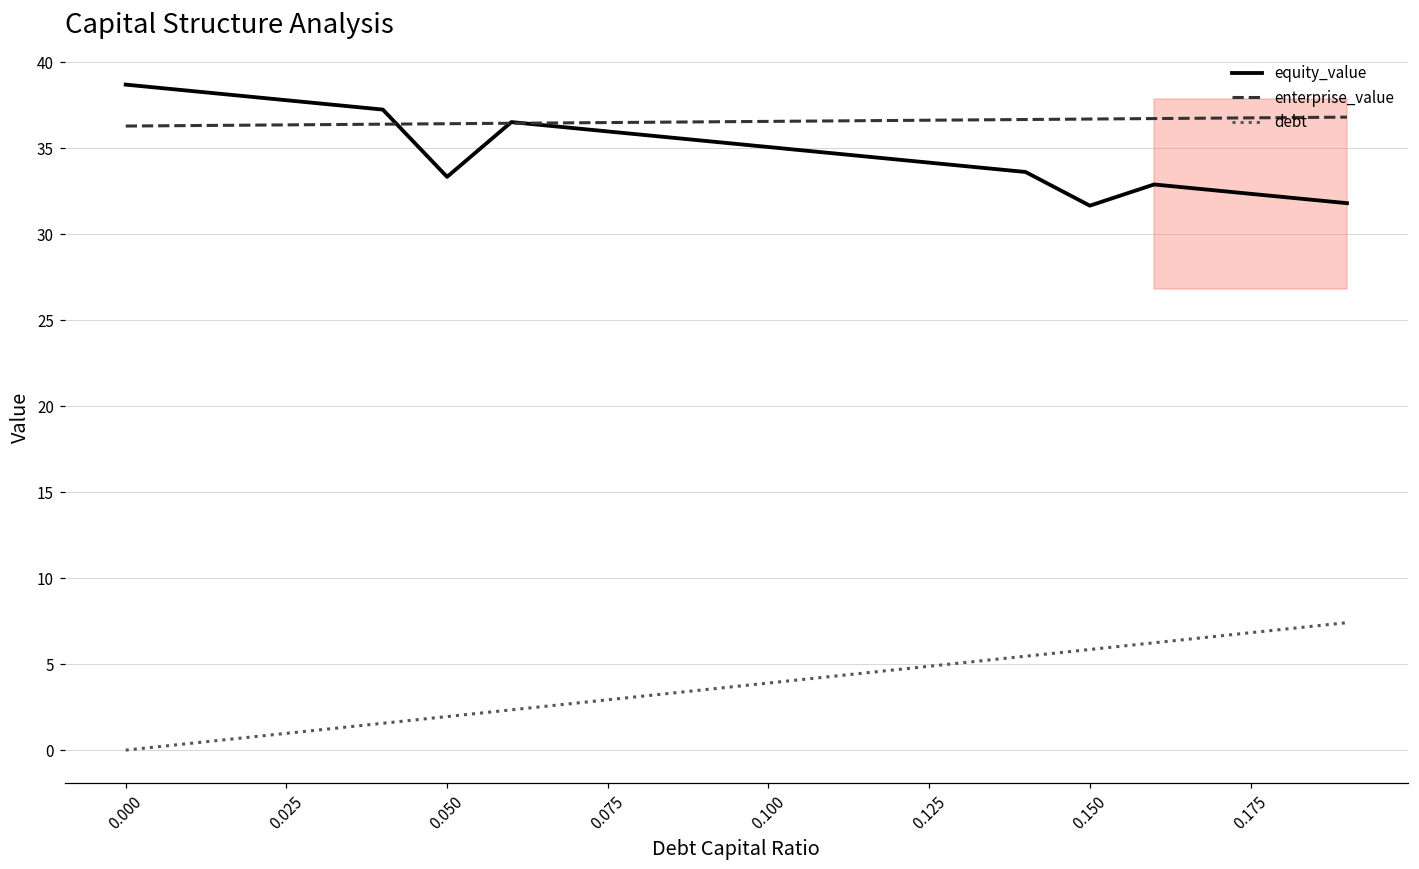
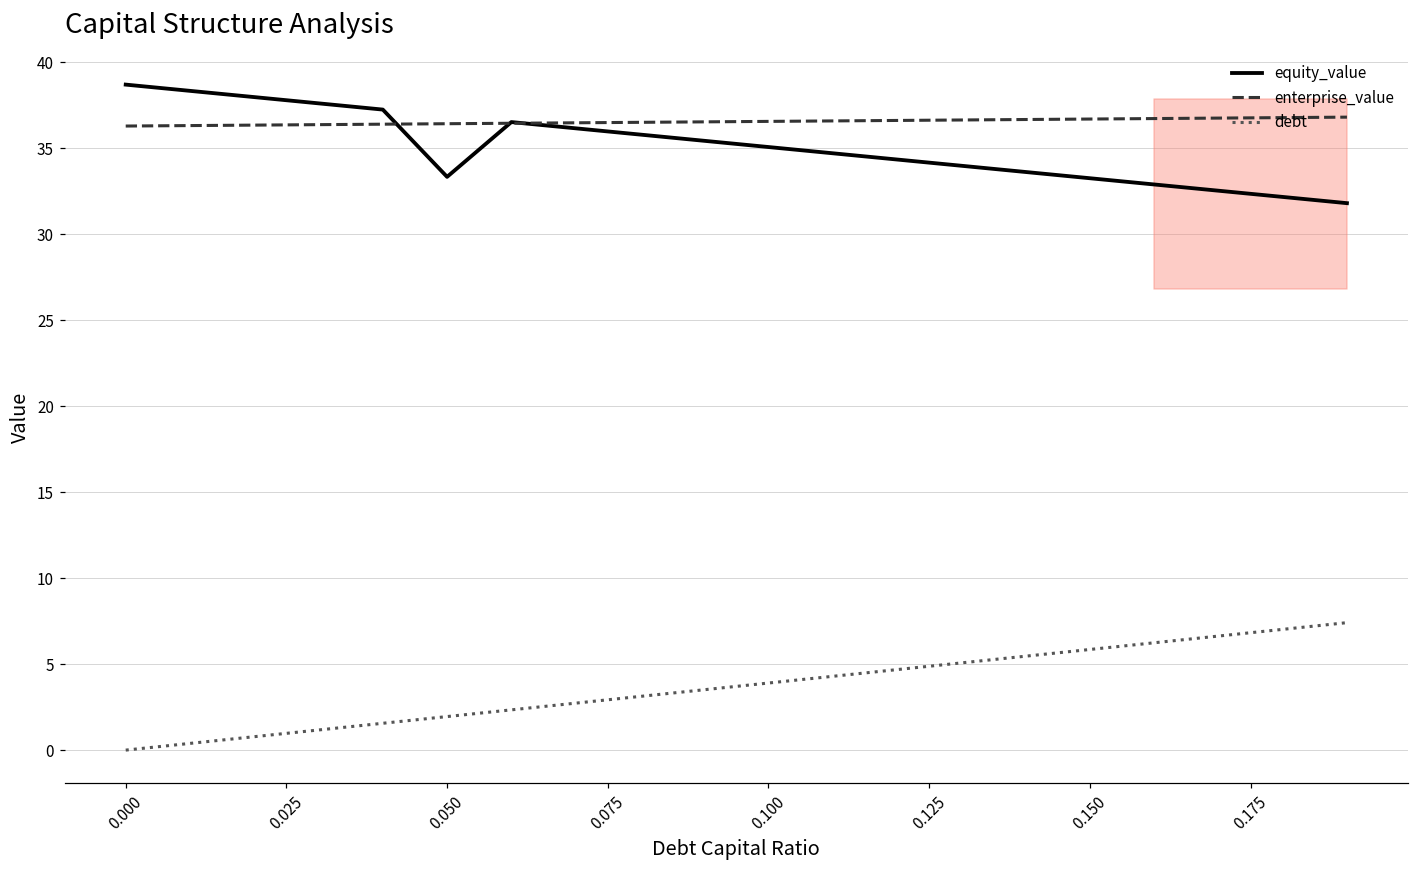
equity_value, 0.150: 31.7 -> 33.3
